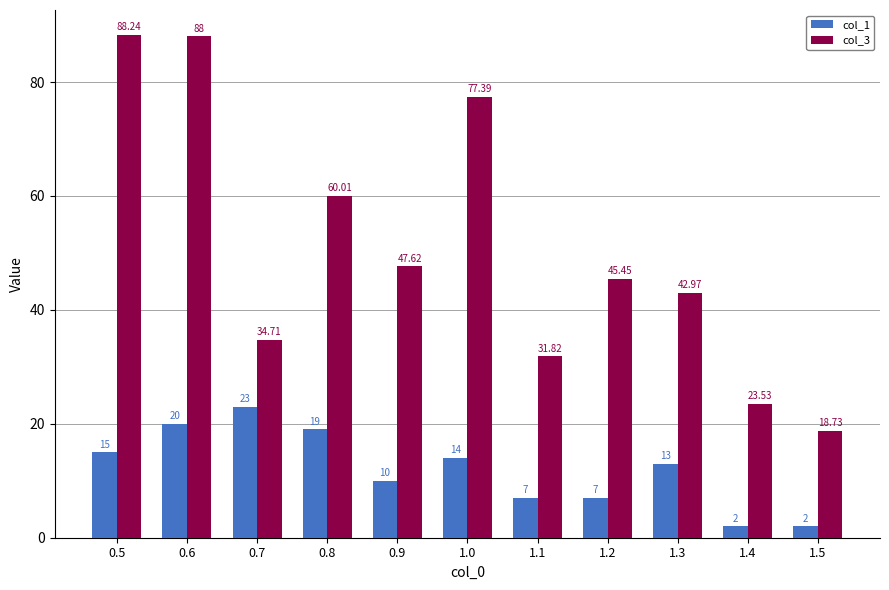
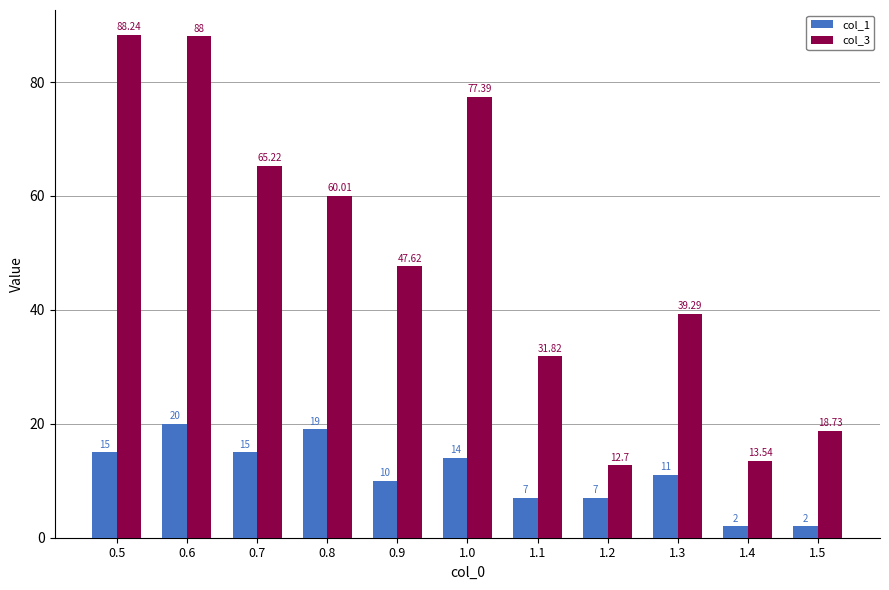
col_1, 0.7: 23 -> 15
col_3, 0.7: 34.71 -> 65.22
col_3, 1.2: 45.45 -> 12.7
col_1, 1.3: 13 -> 11
col_3, 1.3: 42.97 -> 39.29
col_3, 1.4: 23.53 -> 13.54
